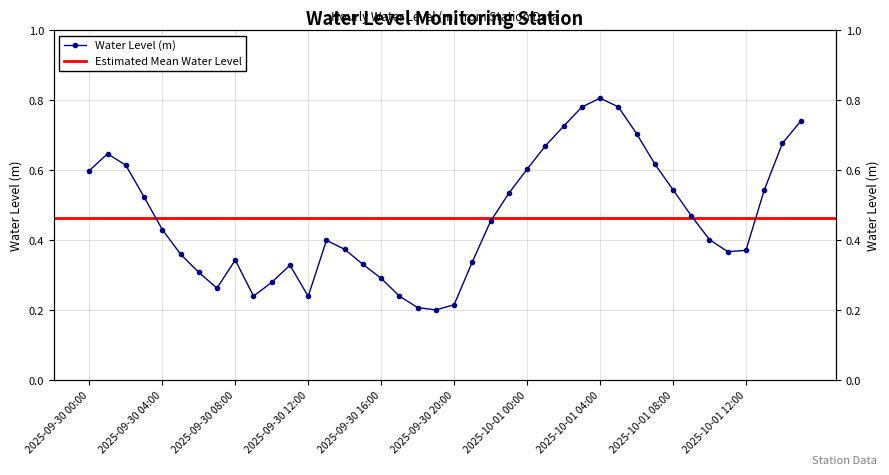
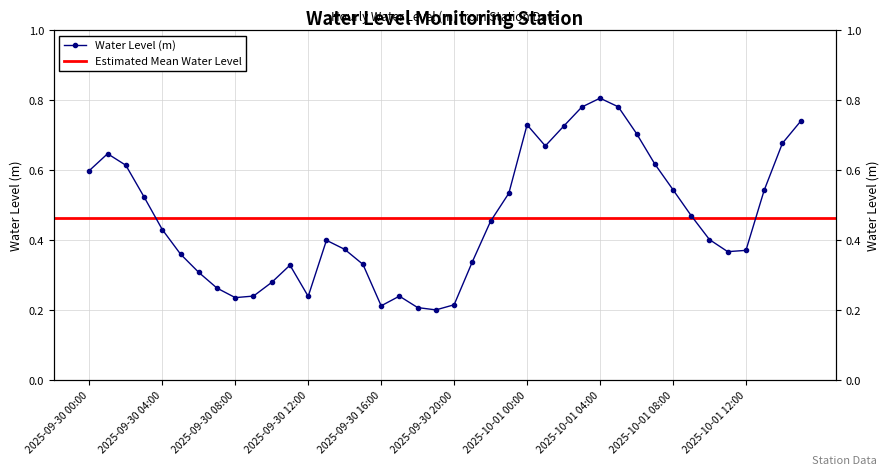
2025-09-30 08:00: 0.34 -> 0.24
2025-09-30 16:00: 0.29 -> 0.21
2025-10-01 00:00: 0.60 -> 0.73
